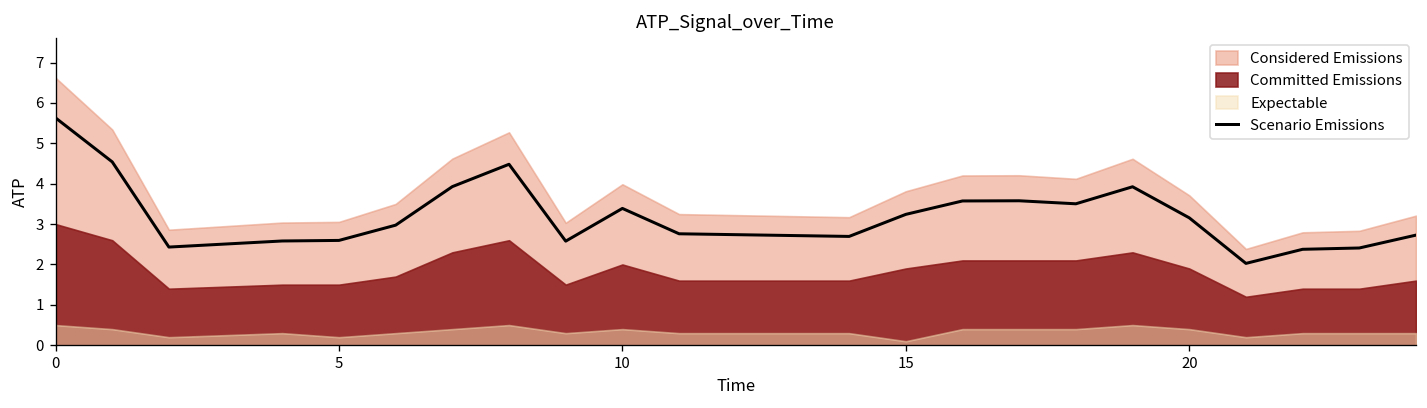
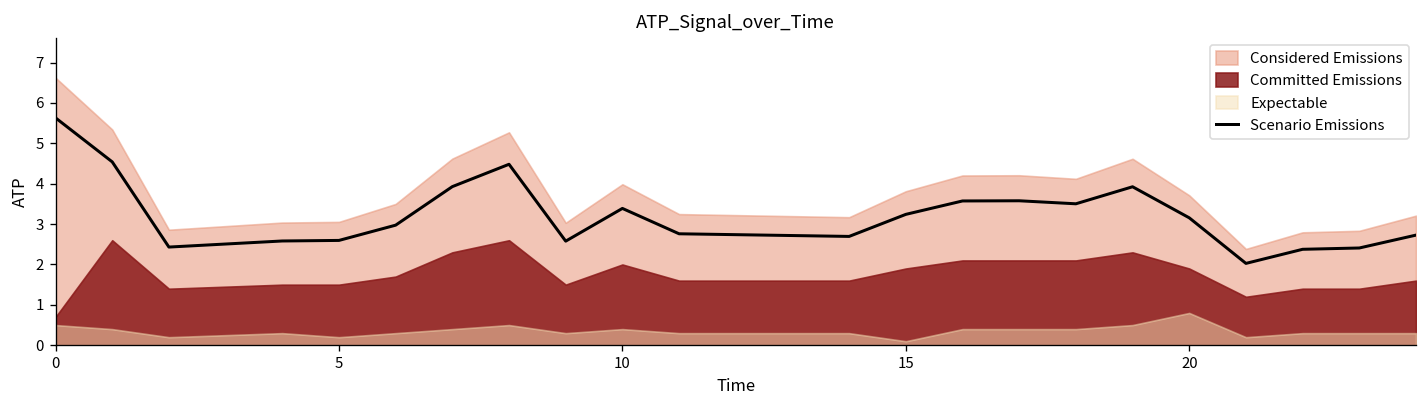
Committed Emissions, 0: 3.0 -> 0.7
Expectable, 20: 0.4 -> 0.8
